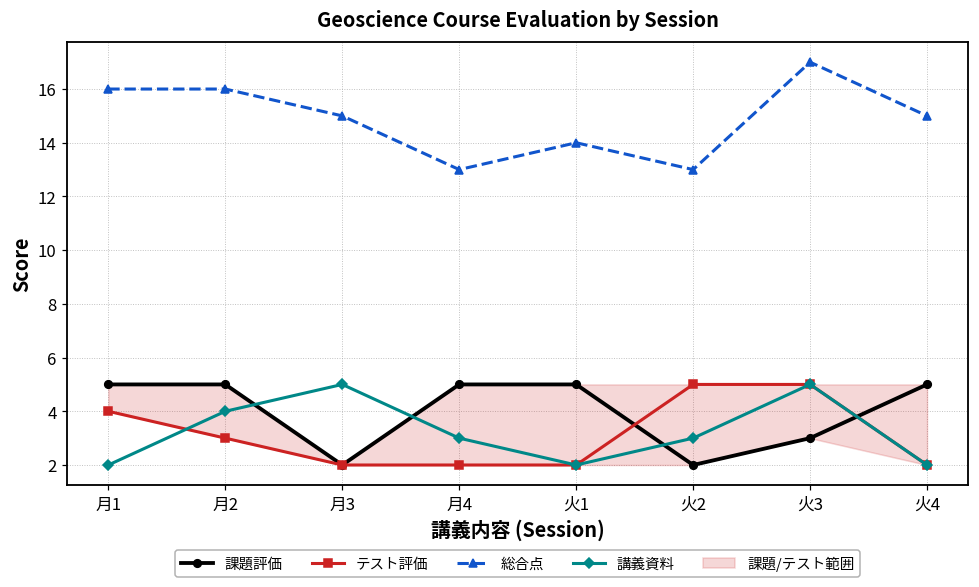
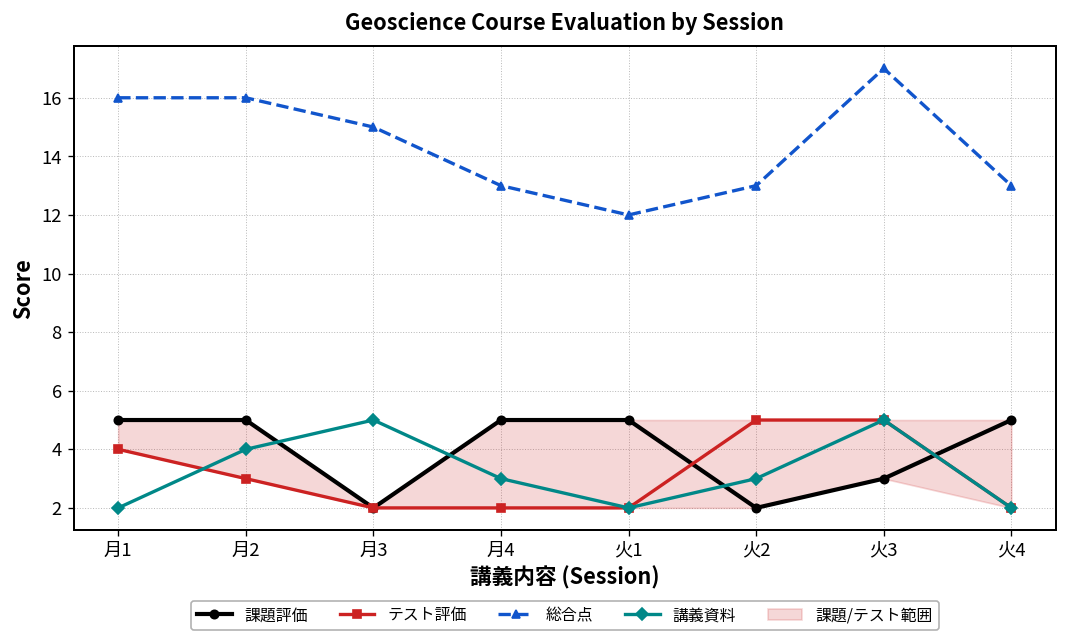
総合点, 火1: 14 -> 12
総合点, 火4: 15 -> 13
